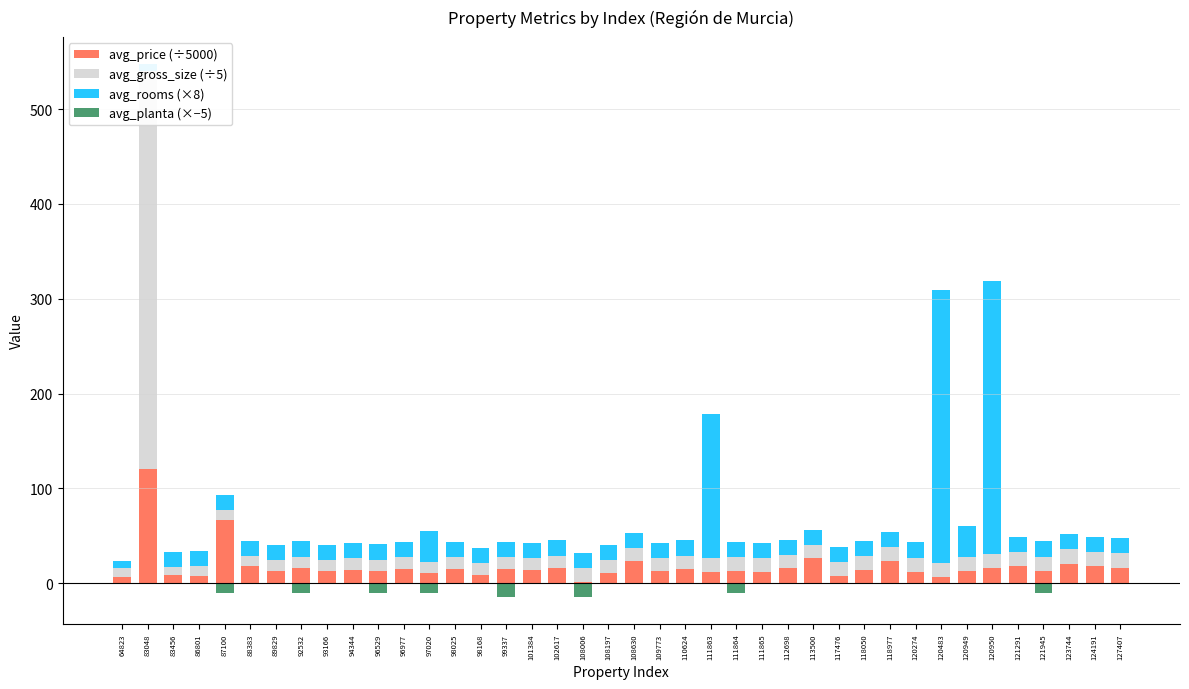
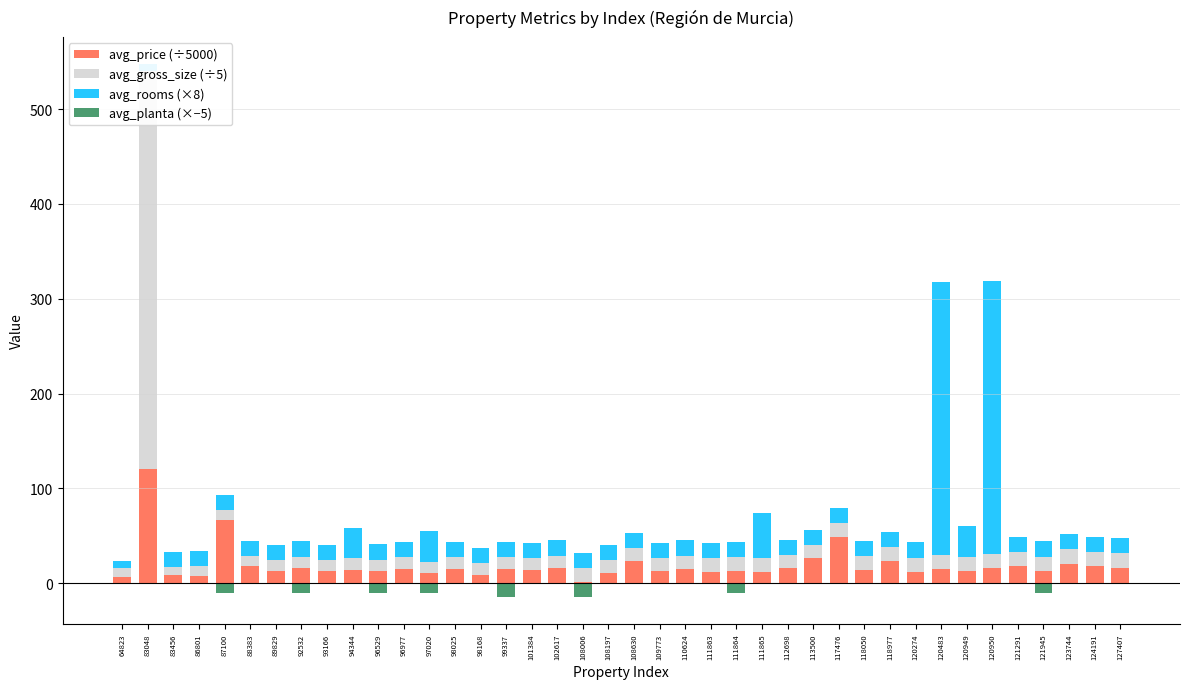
avg_rooms (×8), 94344: 20 -> 30
avg_rooms (×8), 111863: 150 -> 20
avg_rooms (×8), 111865: 20 -> 50
avg_price (÷5000), 117476: 10 -> 50
avg_price (÷5000), 120483: 10 -> 20
